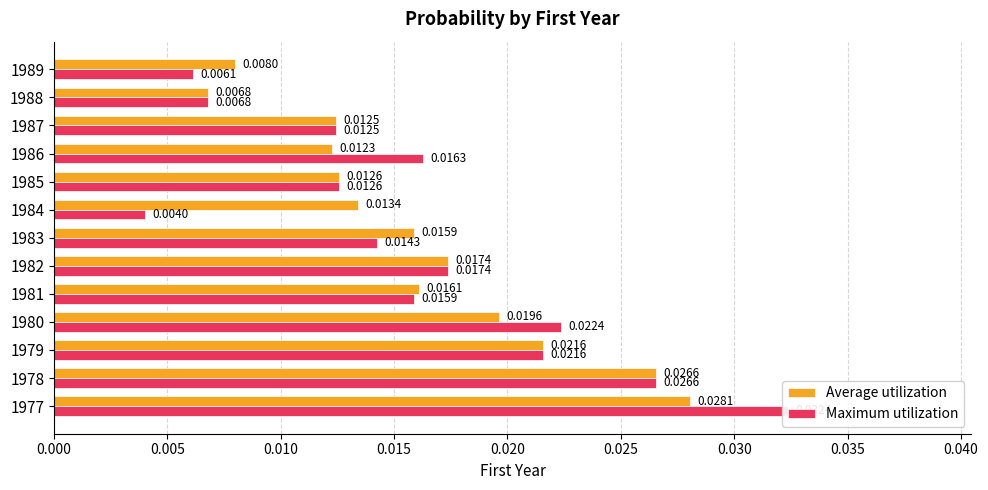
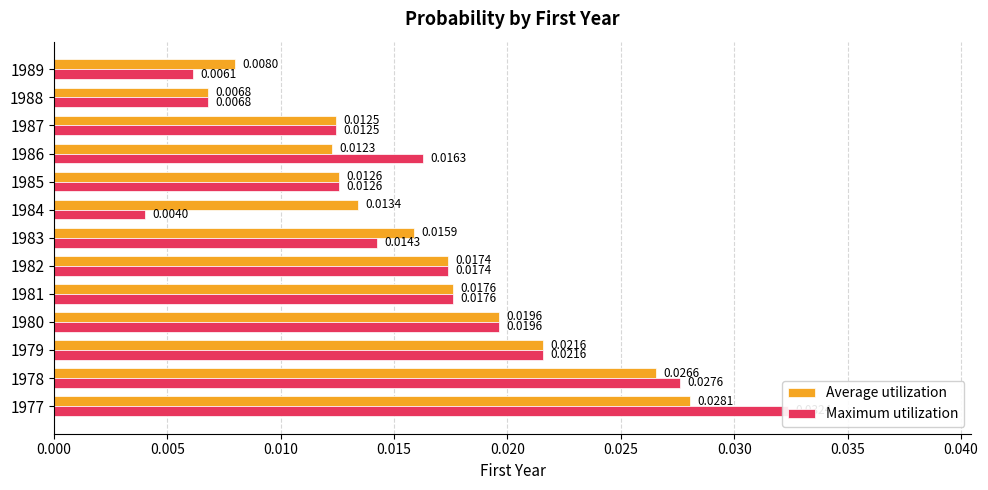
Average utilization, 1981: 0.0161 -> 0.0176
Maximum utilization, 1981: 0.0159 -> 0.0176
Maximum utilization, 1980: 0.0224 -> 0.0196
Maximum utilization, 1978: 0.0266 -> 0.0276
